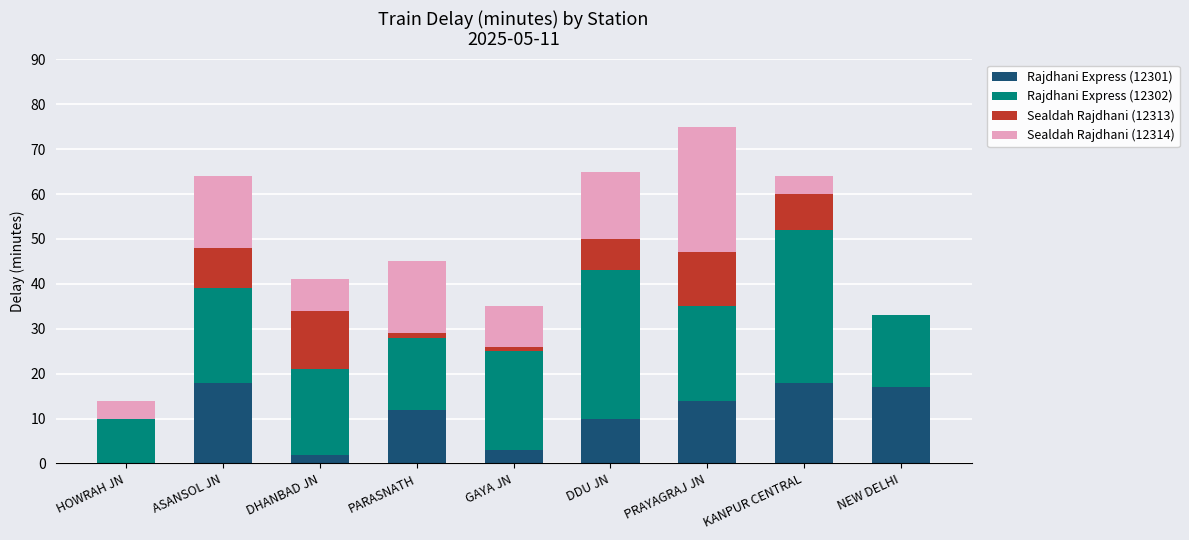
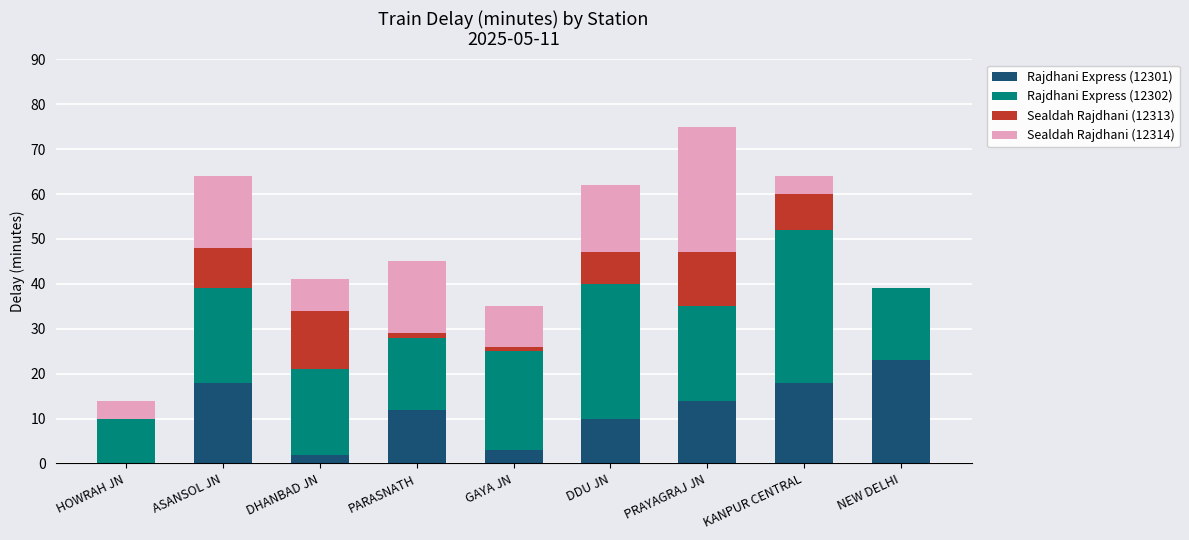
Rajdhani Express (12302), DDU JN: 33 -> 30
Rajdhani Express (12301), NEW DELHI: 17 -> 23
